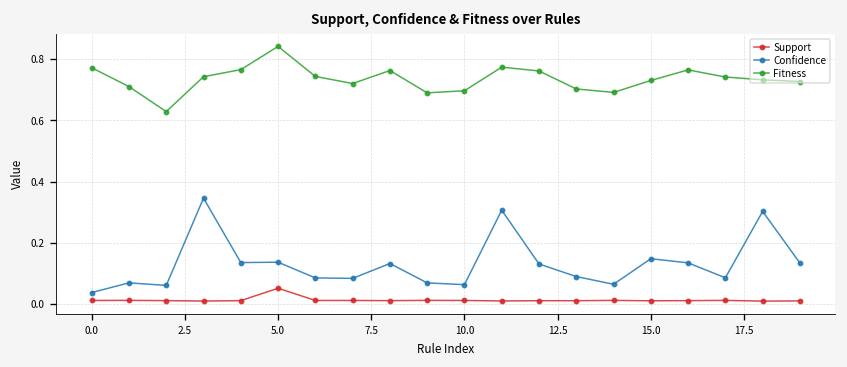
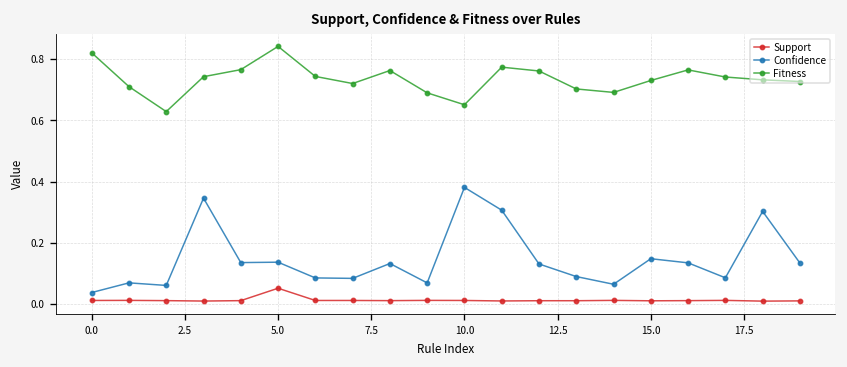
Fitness, 0.0: 0.77 -> 0.82
Confidence, 10.0: 0.06 -> 0.38
Fitness, 10.0: 0.70 -> 0.65
